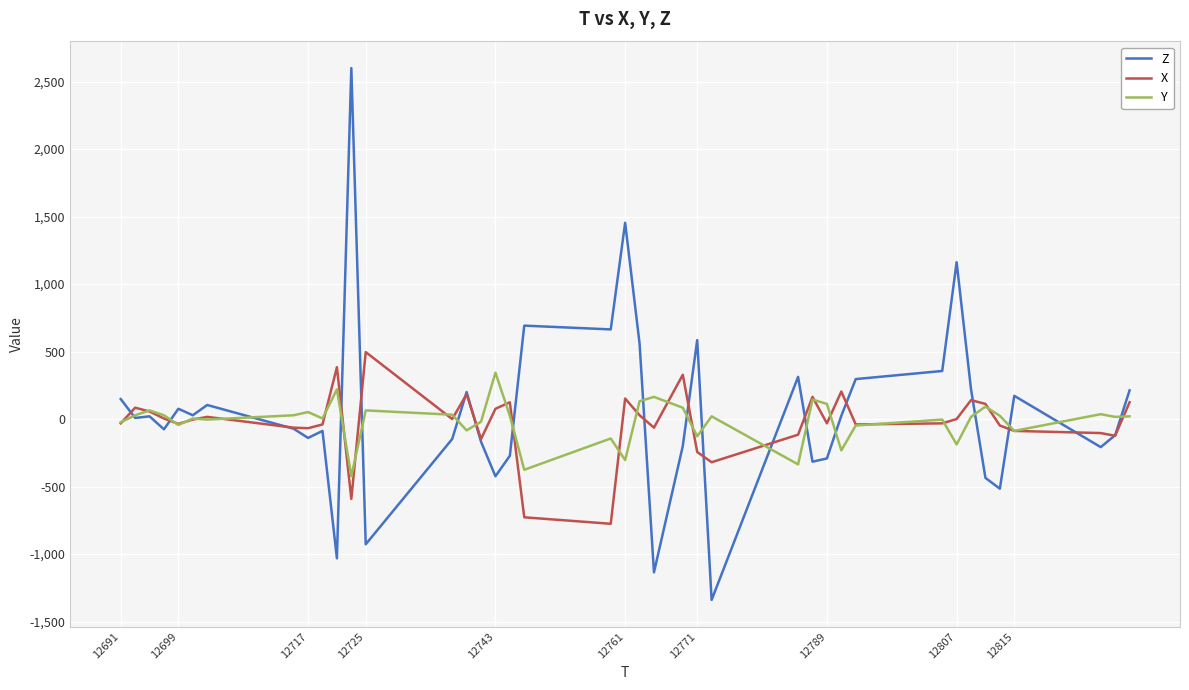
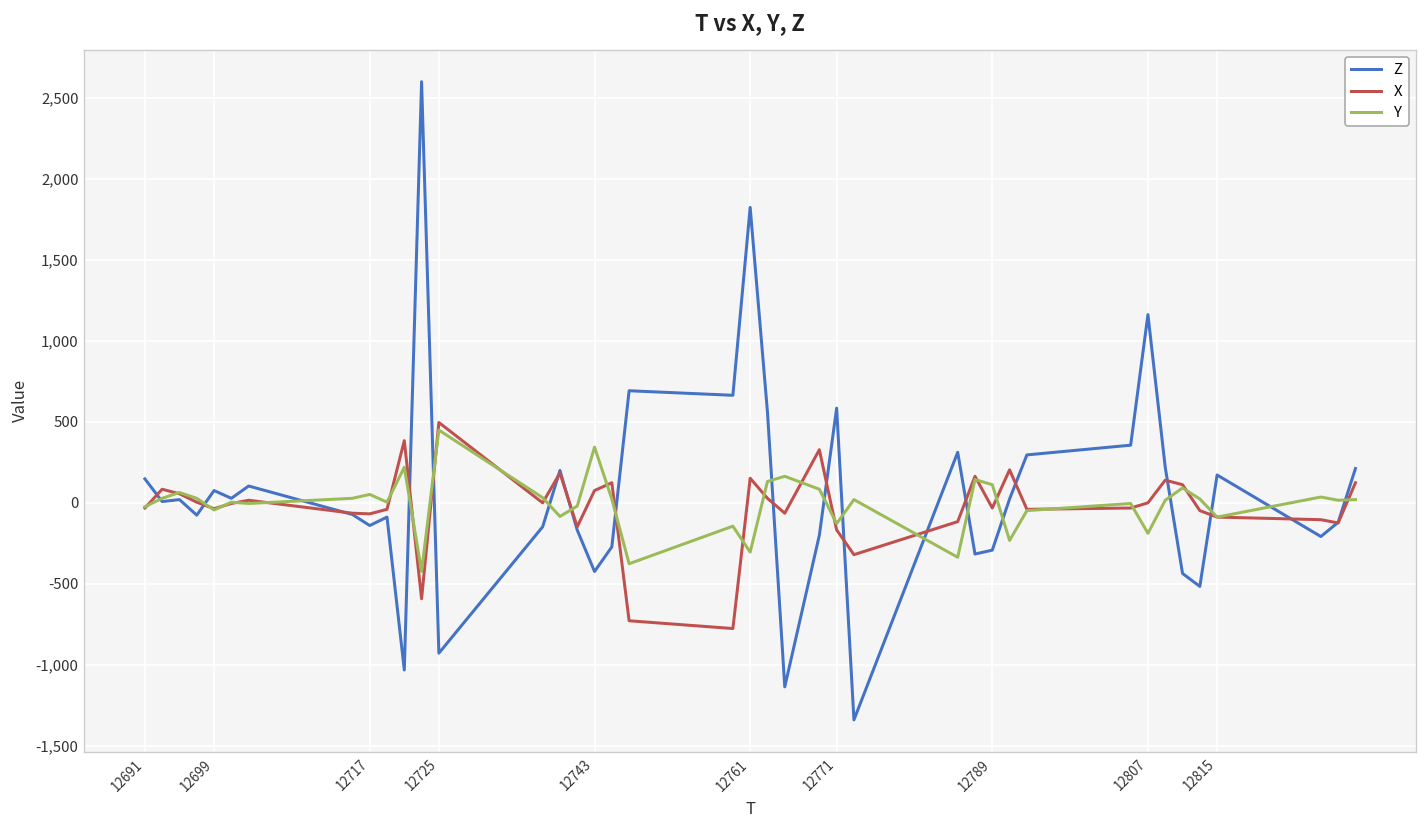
Y, 12725: 60 -> 450
Z, 12761: 1,450 -> 1,820
X, 12771: -240 -> -170
